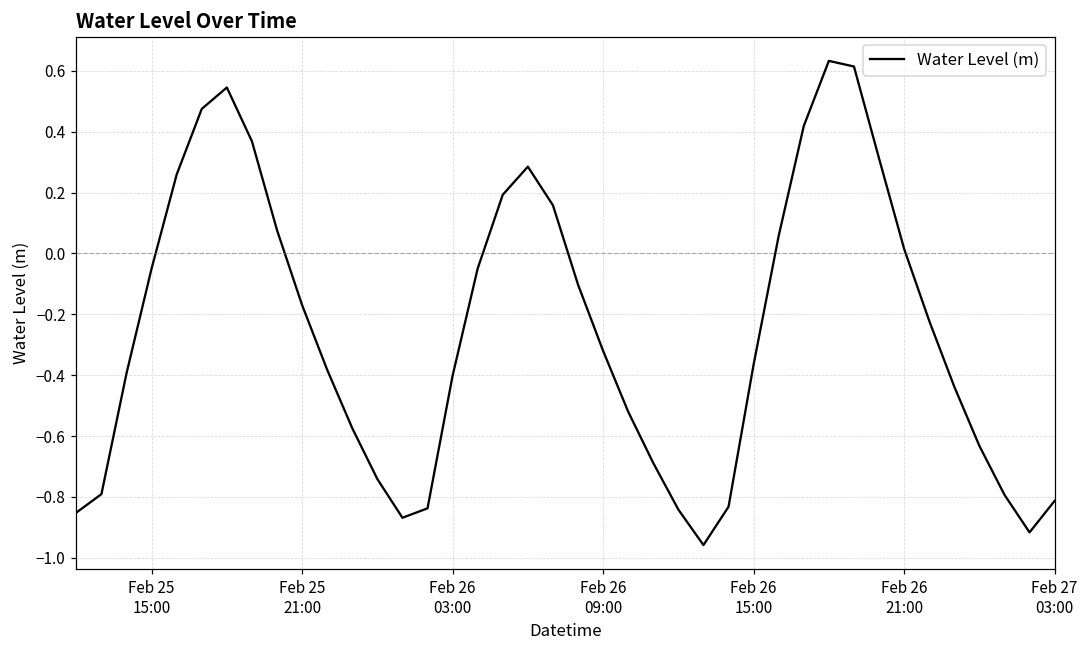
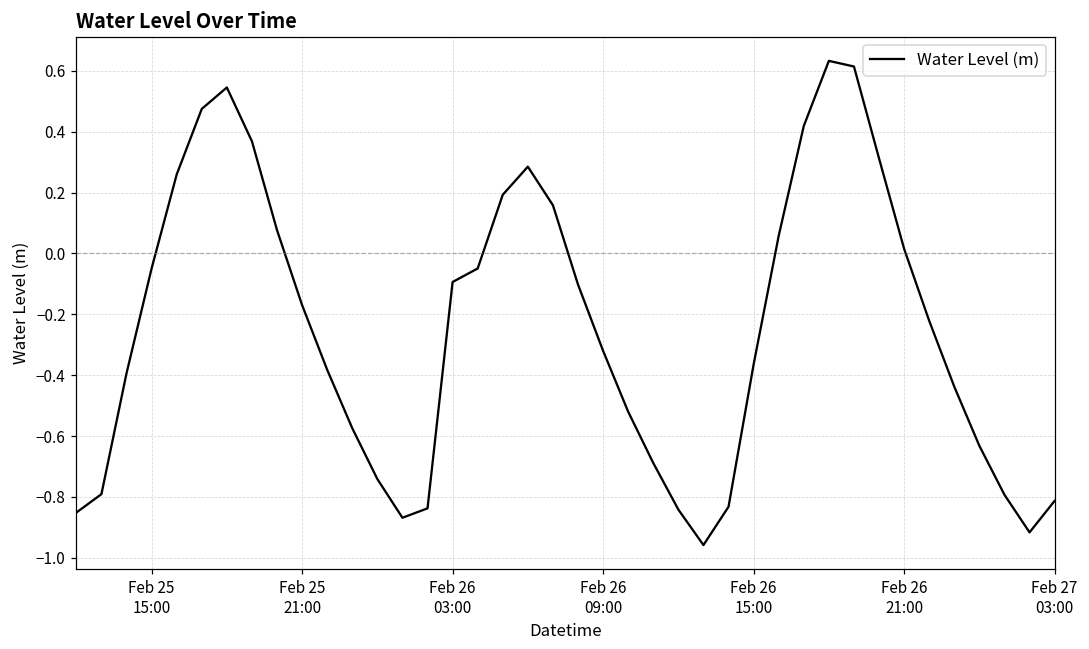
Feb 26 03:00: -0.40 -> -0.09
